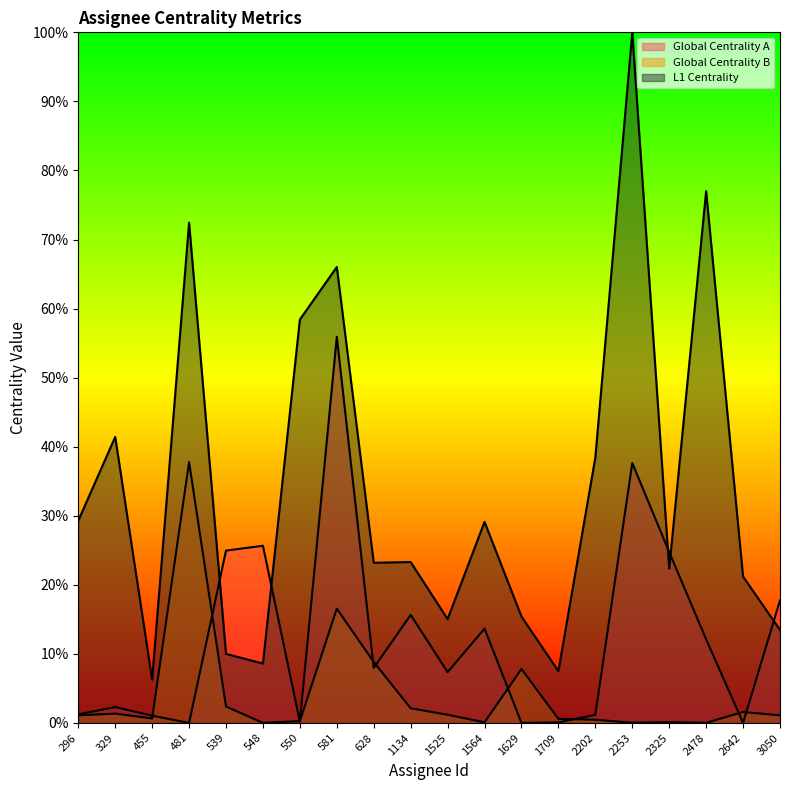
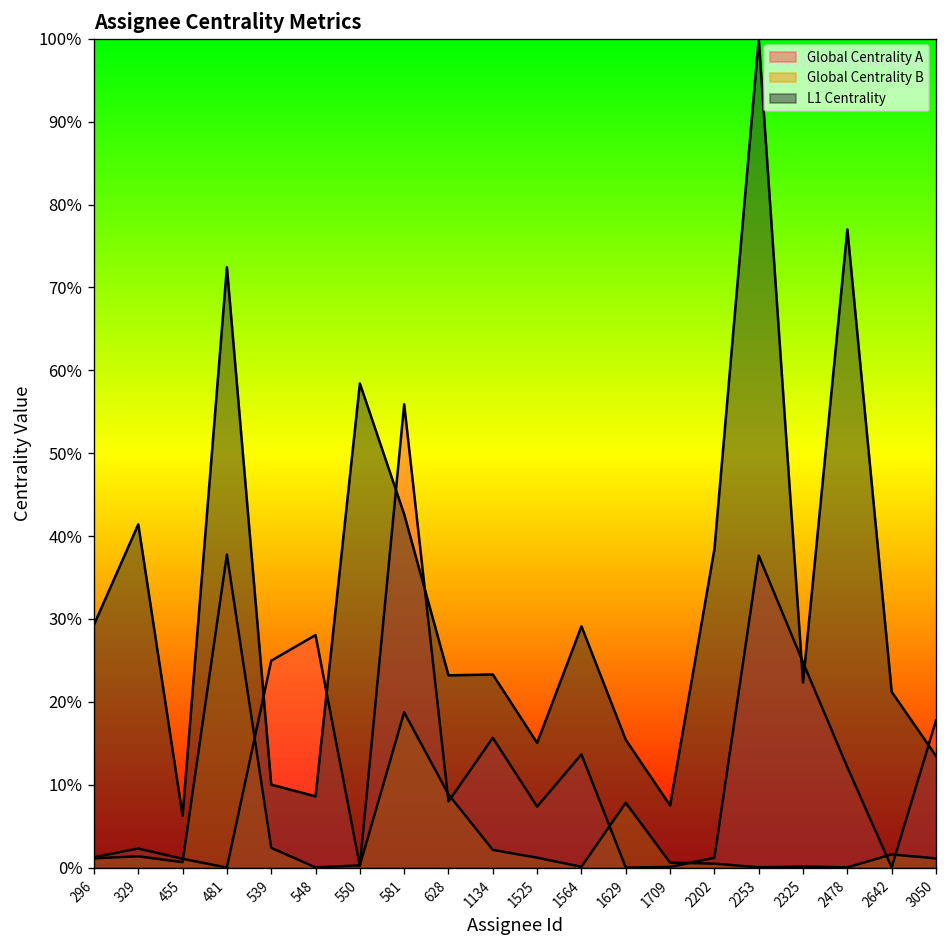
Global Centrality A, 548: 26% -> 28%
Global Centrality B, 581: 17% -> 19%
L1 Centrality, 581: 66% -> 43%
